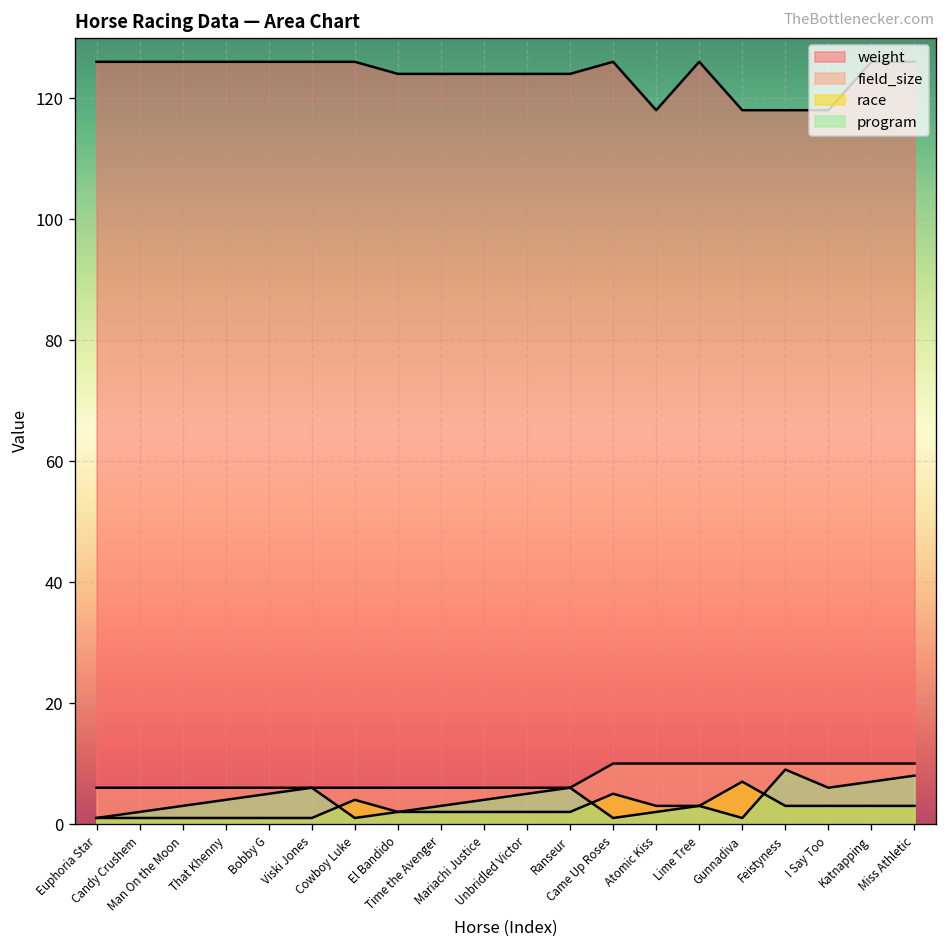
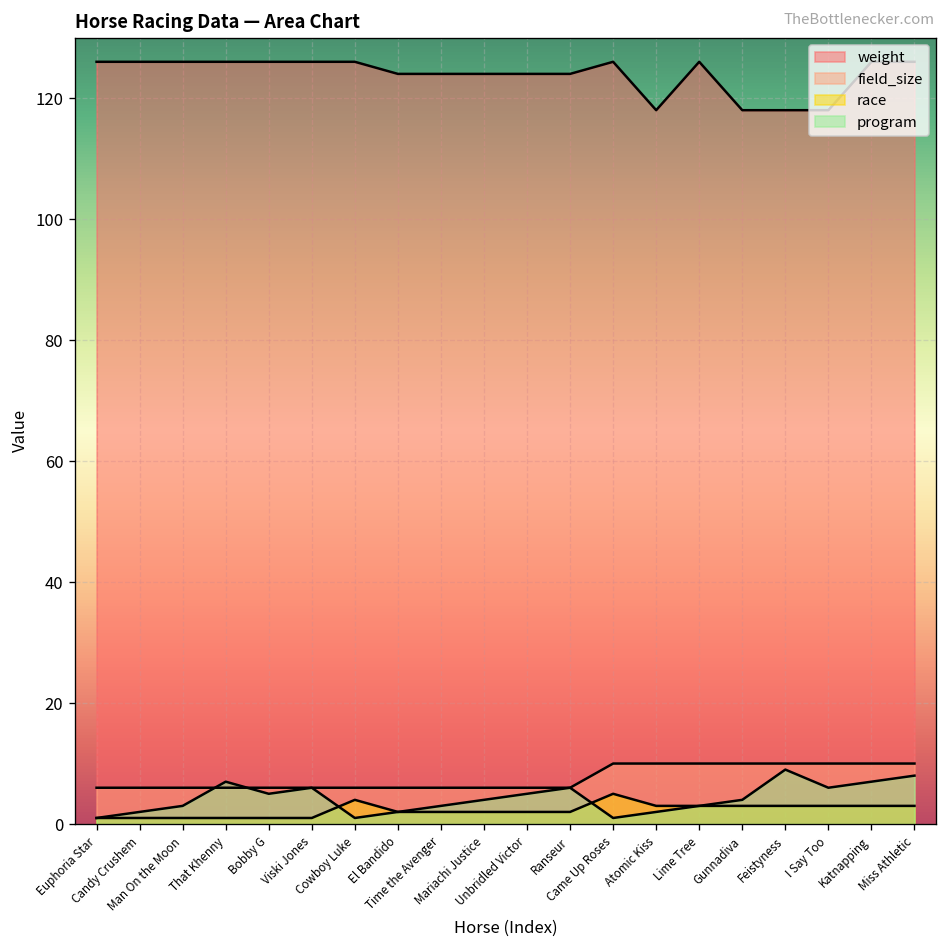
program, That Khenny: 4 -> 7
race, Gunnadiva: 7 -> 3
program, Gunnadiva: 1 -> 4
